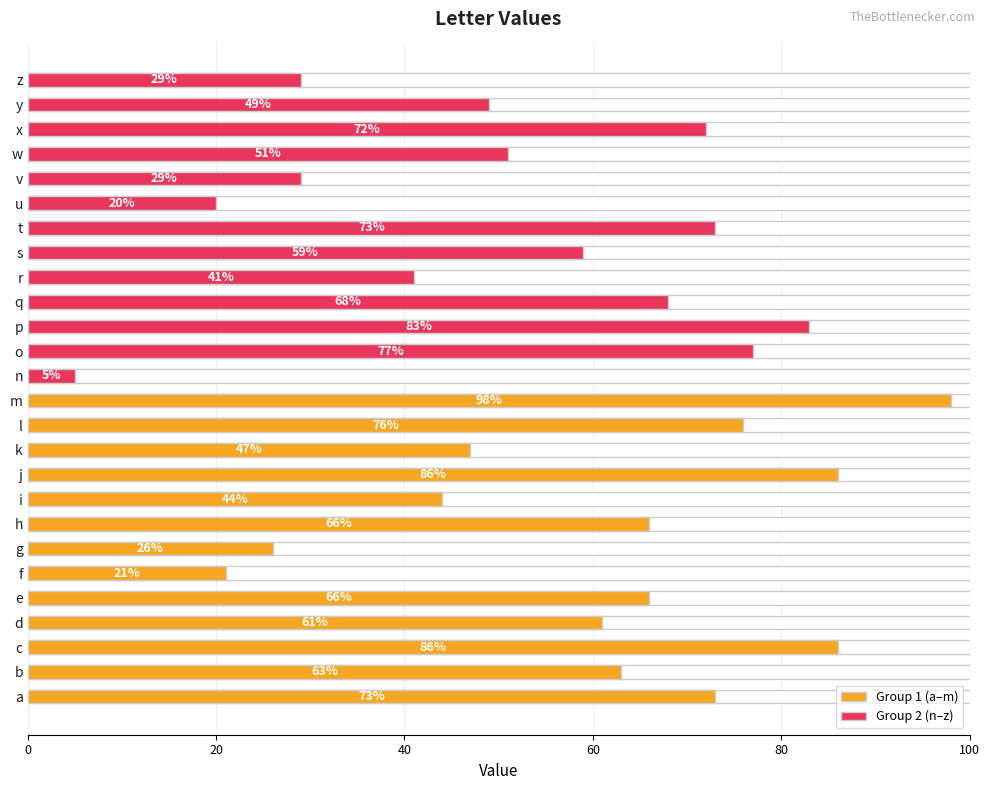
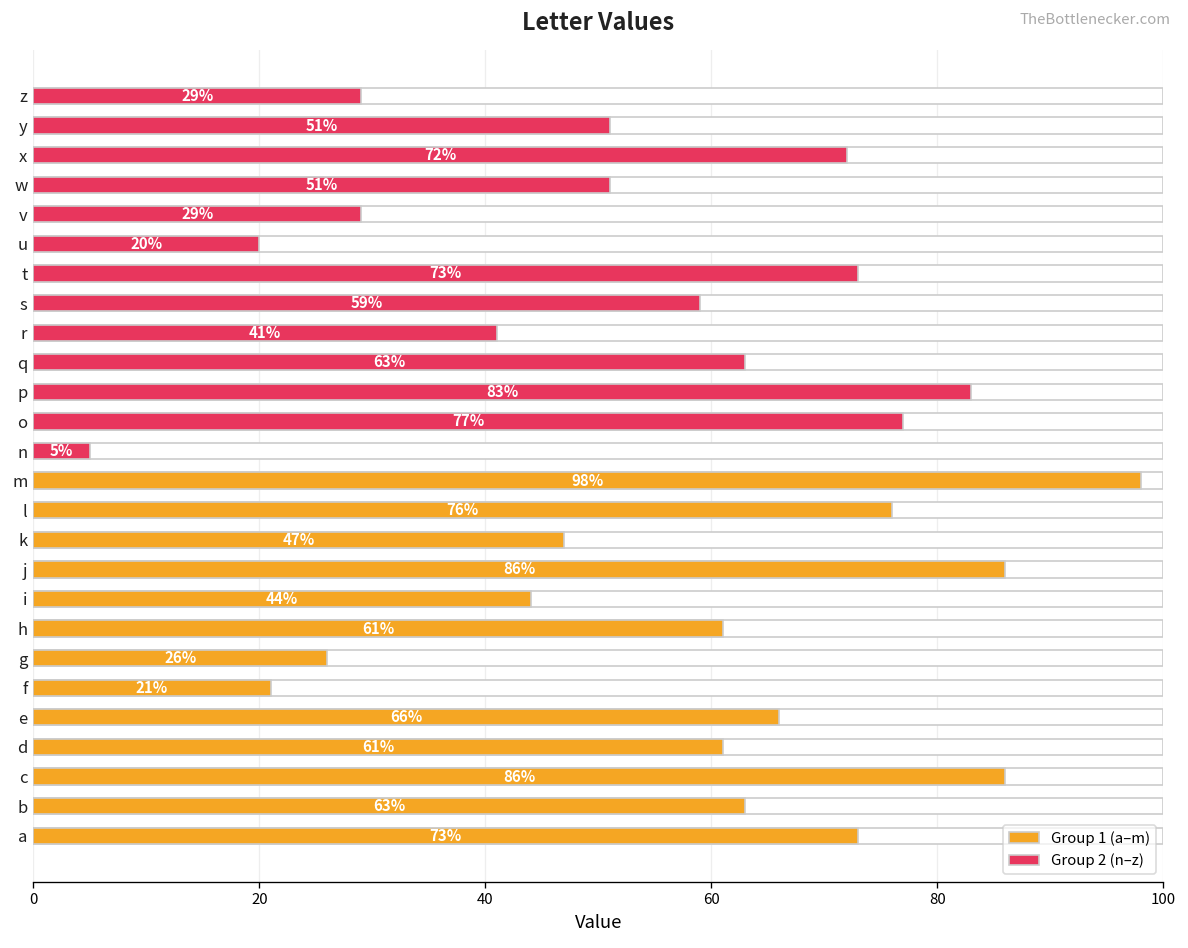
Group 2 (n–z), y: 49% -> 51%
Group 2 (n–z), q: 68% -> 63%
Group 1 (a–m), h: 66% -> 61%
